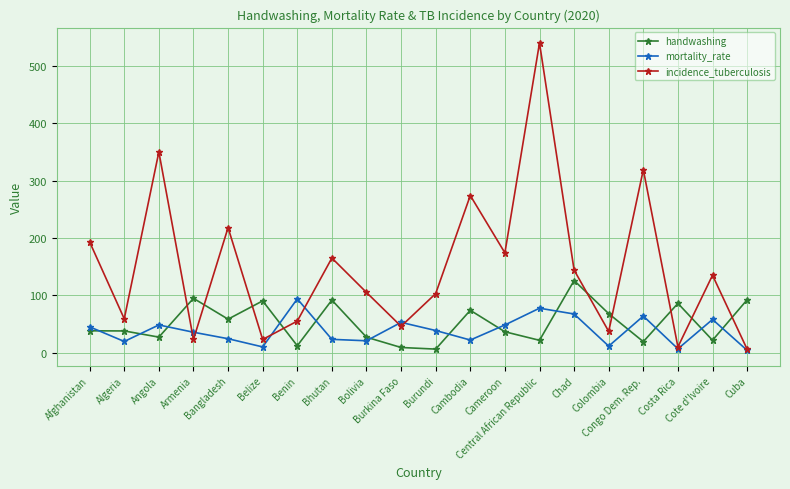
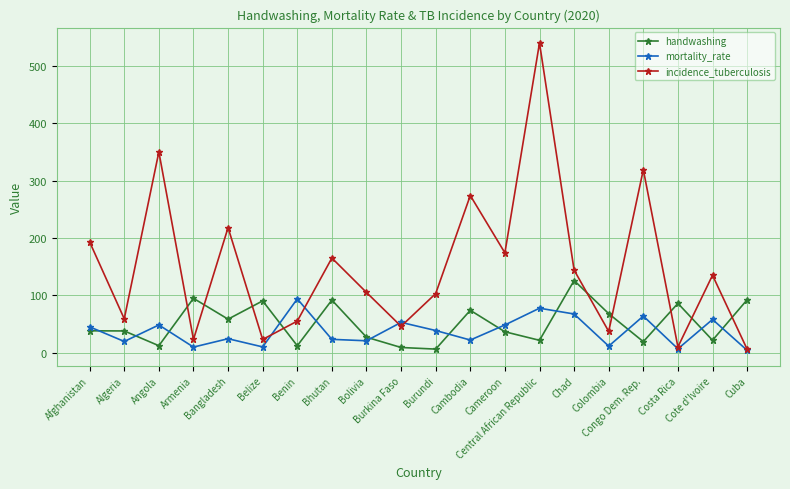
handwashing, Angola: 30 -> 10
mortality_rate, Armenia: 40 -> 10
